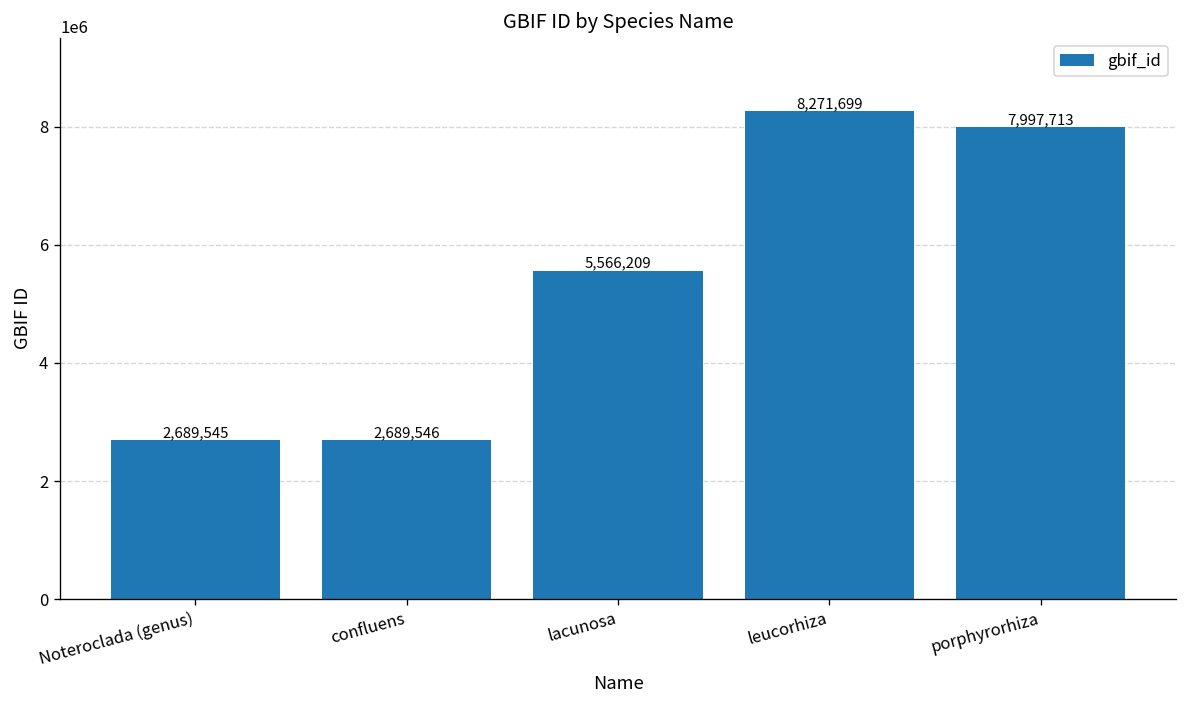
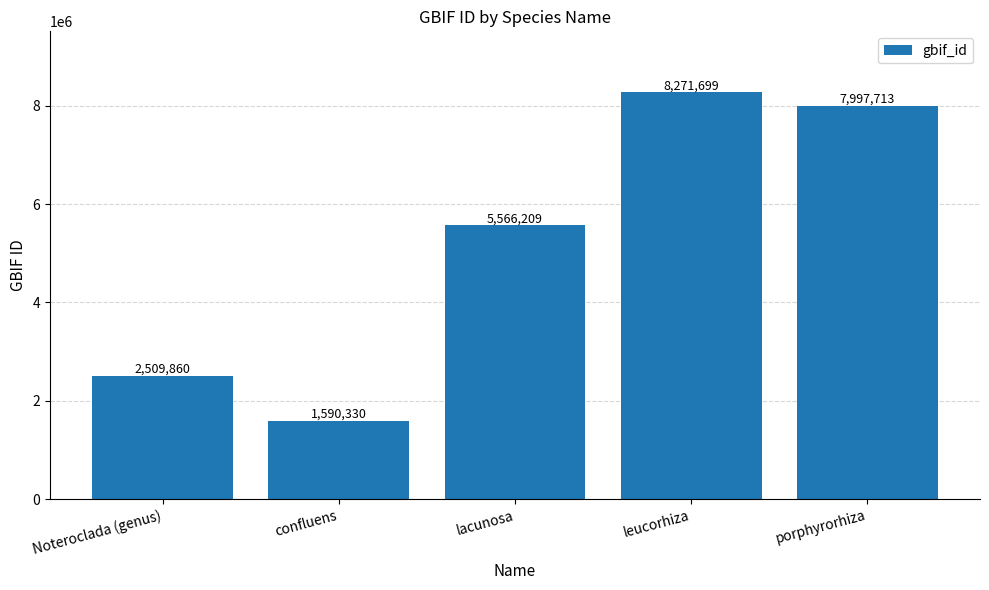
Noteroclada (genus): 2,689,545 -> 2,509,860
confluens: 2,689,546 -> 1,590,330
